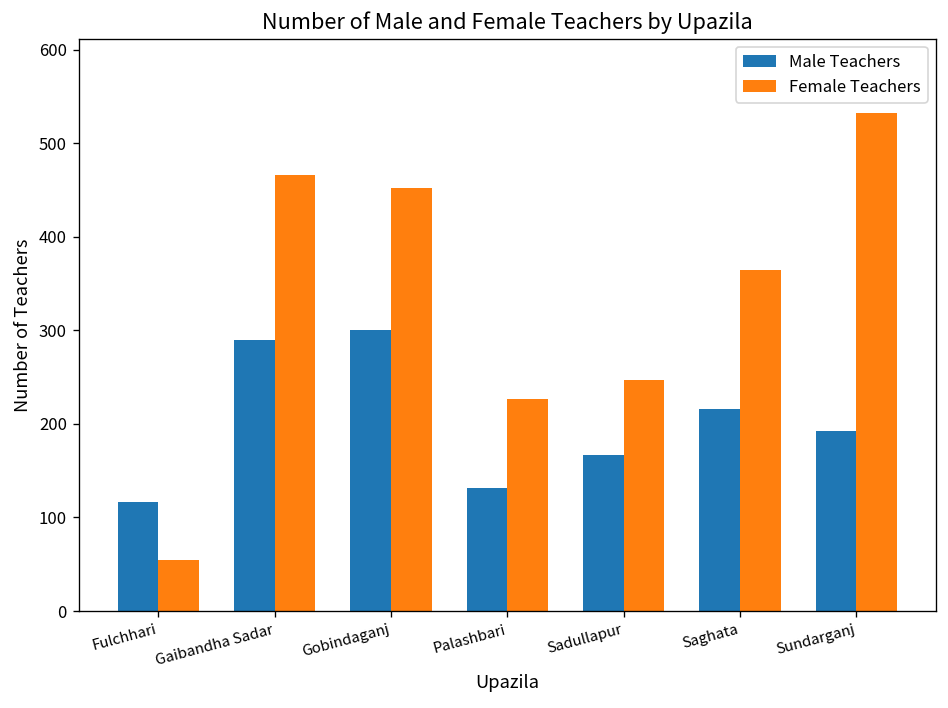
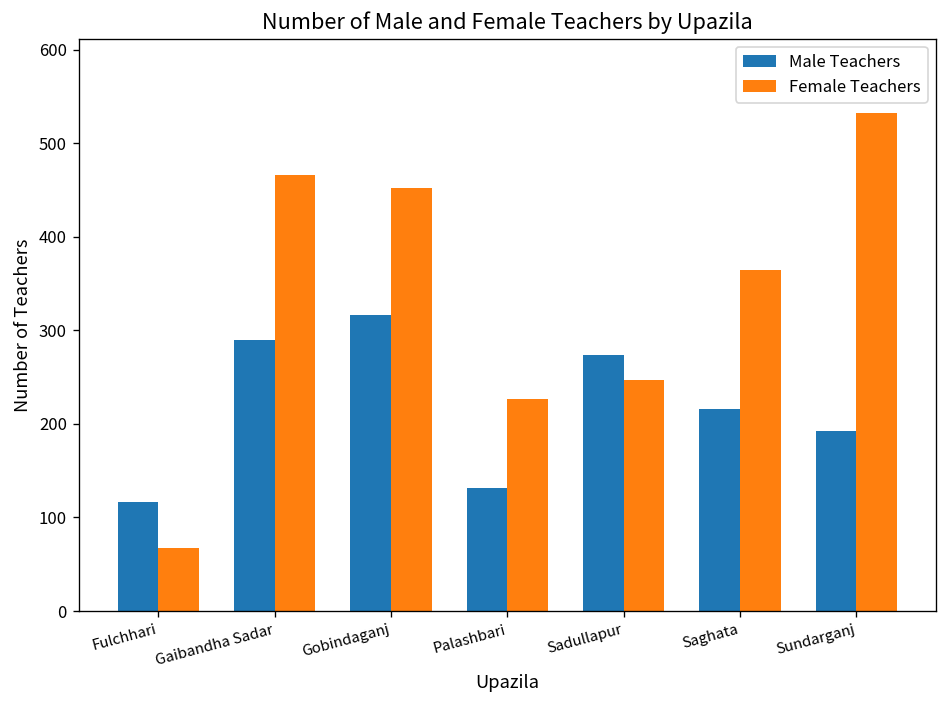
Female Teachers, Fulchhari: 60 -> 70
Male Teachers, Gobindaganj: 300 -> 320
Male Teachers, Sadullapur: 170 -> 270
